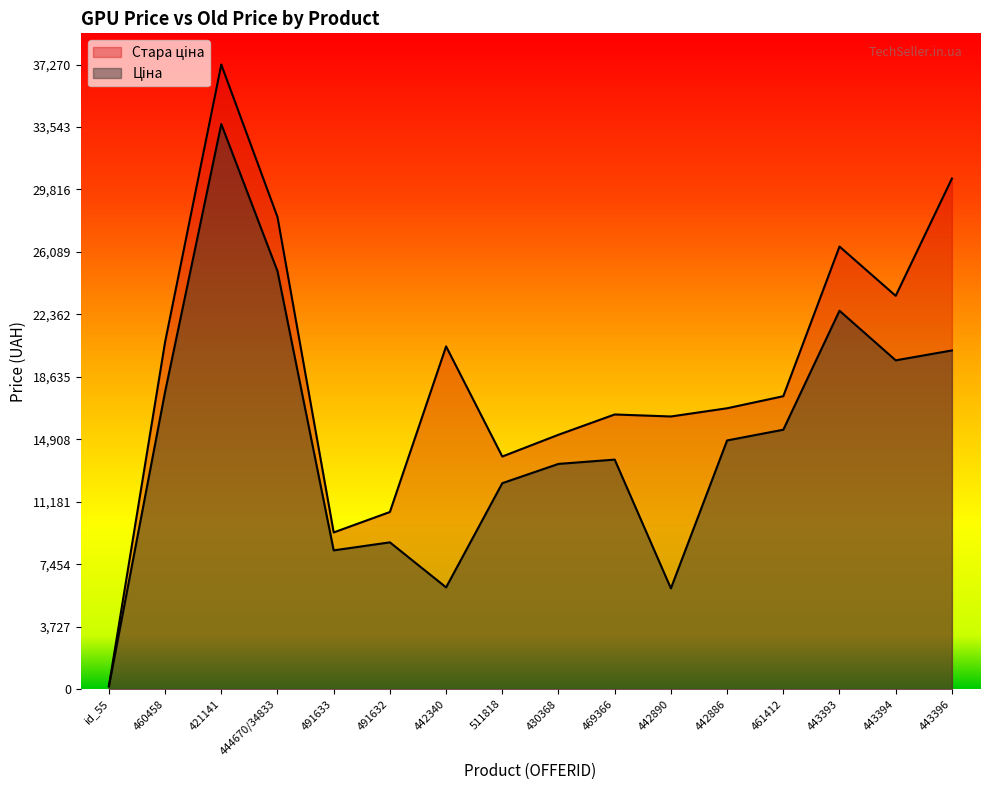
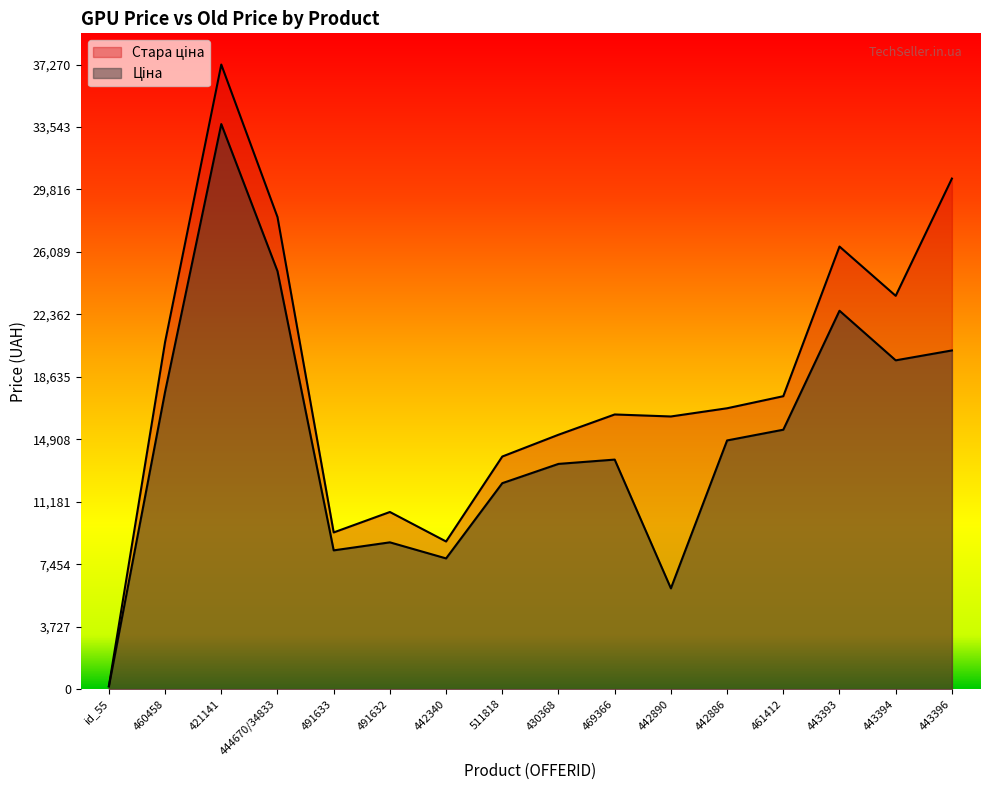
Стара ціна, 442340: 20,500 -> 8,800
Ціна, 442340: 6,100 -> 7,800
